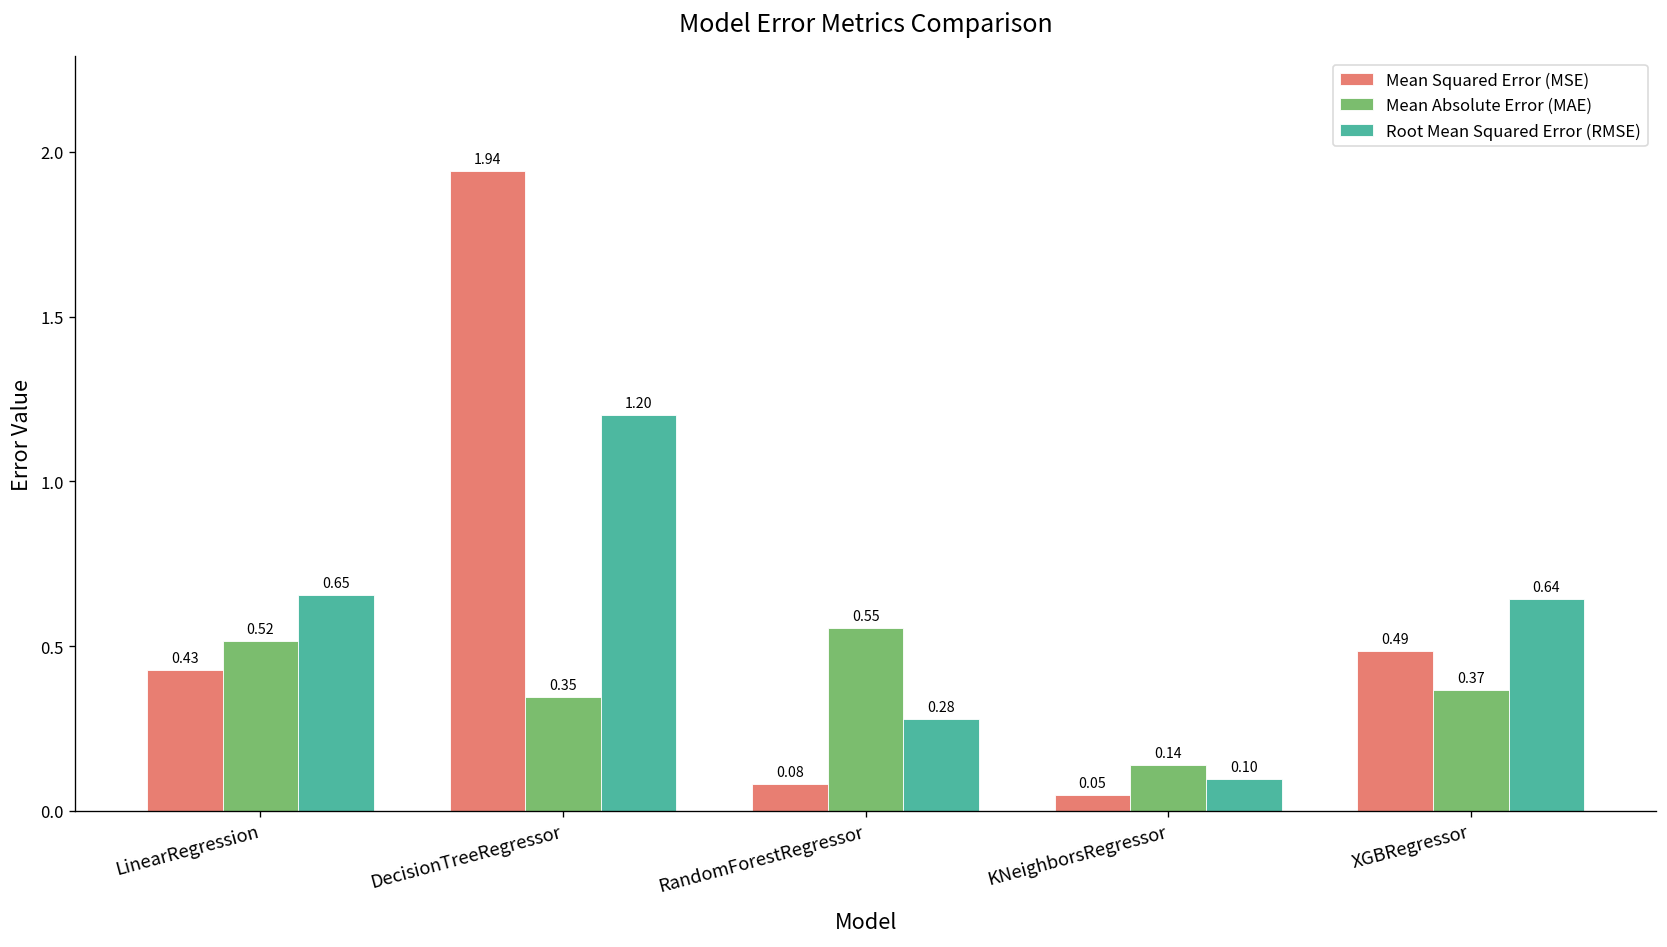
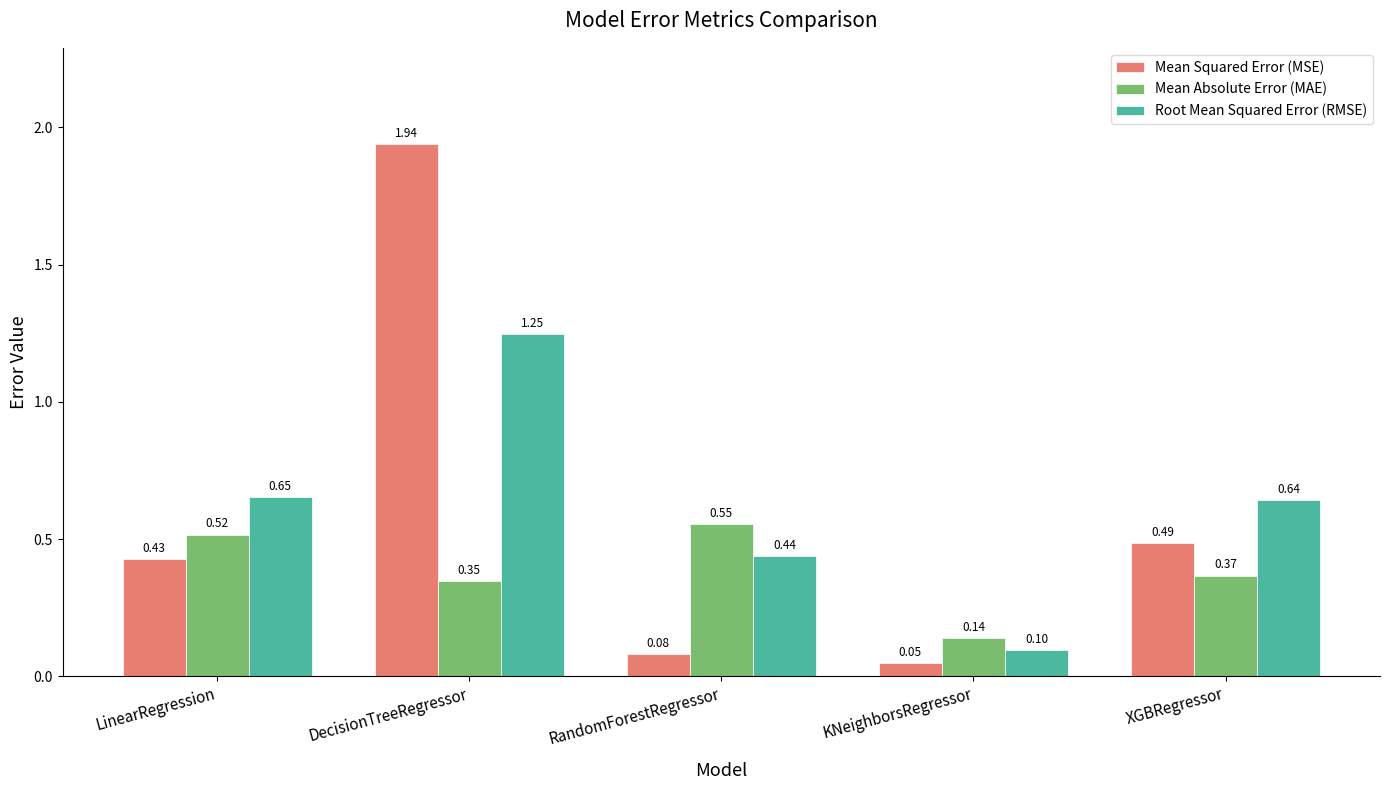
Root Mean Squared Error (RMSE), DecisionTreeRegressor: 1.20 -> 1.25
Root Mean Squared Error (RMSE), RandomForestRegressor: 0.28 -> 0.44
